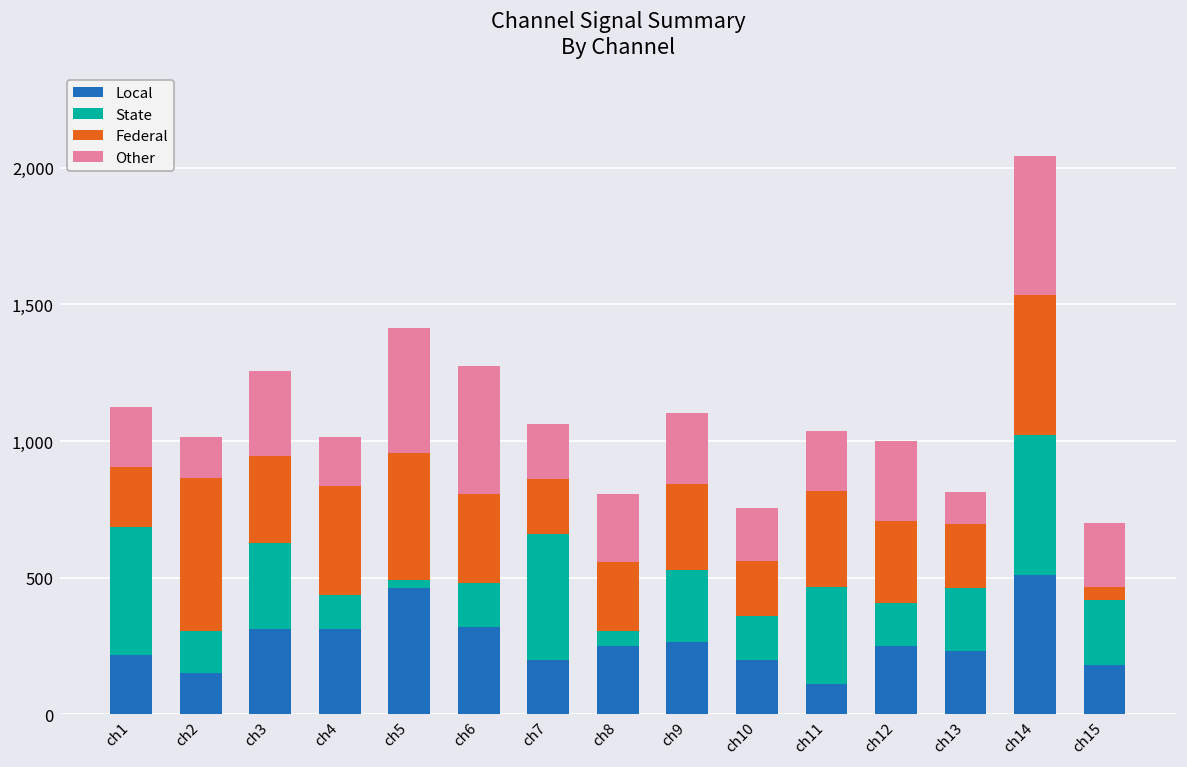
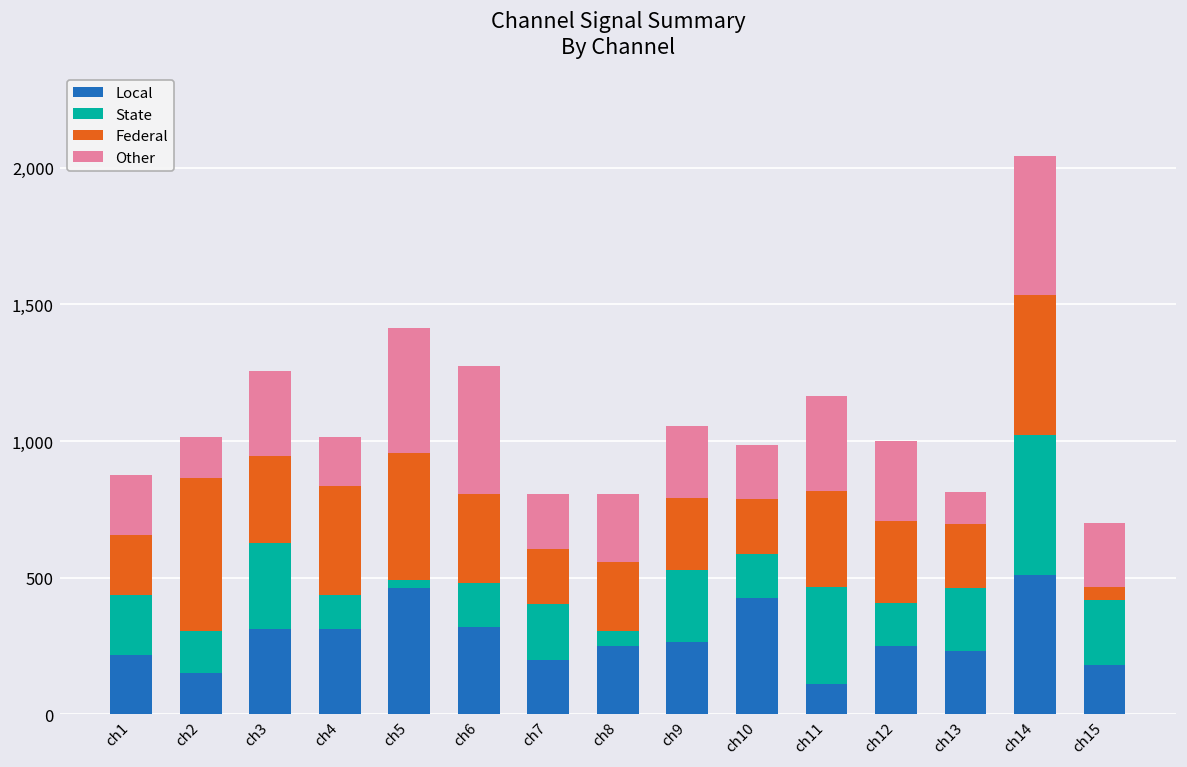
State, ch1: 470 -> 220
State, ch7: 460 -> 200
Federal, ch9: 310 -> 270
Local, ch10: 200 -> 430
Other, ch11: 220 -> 350
